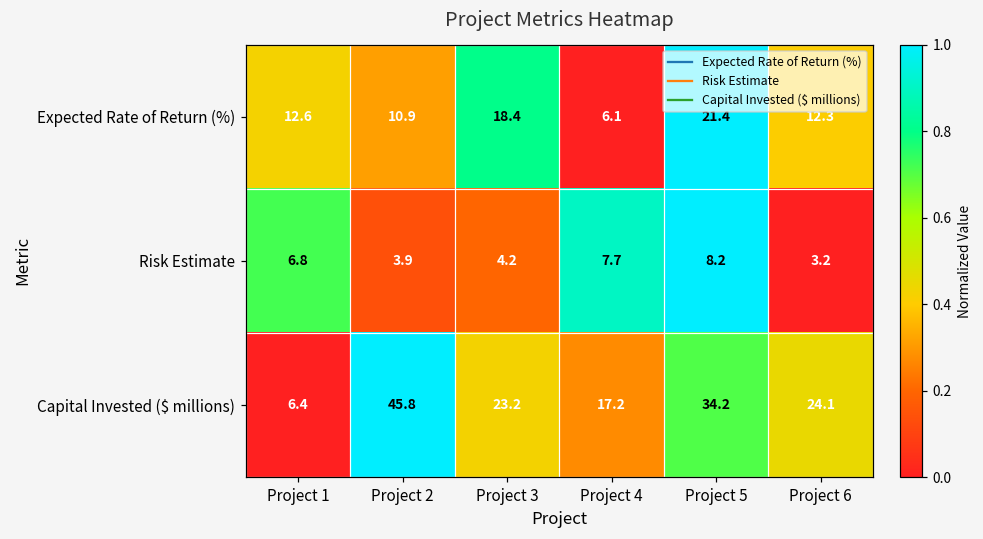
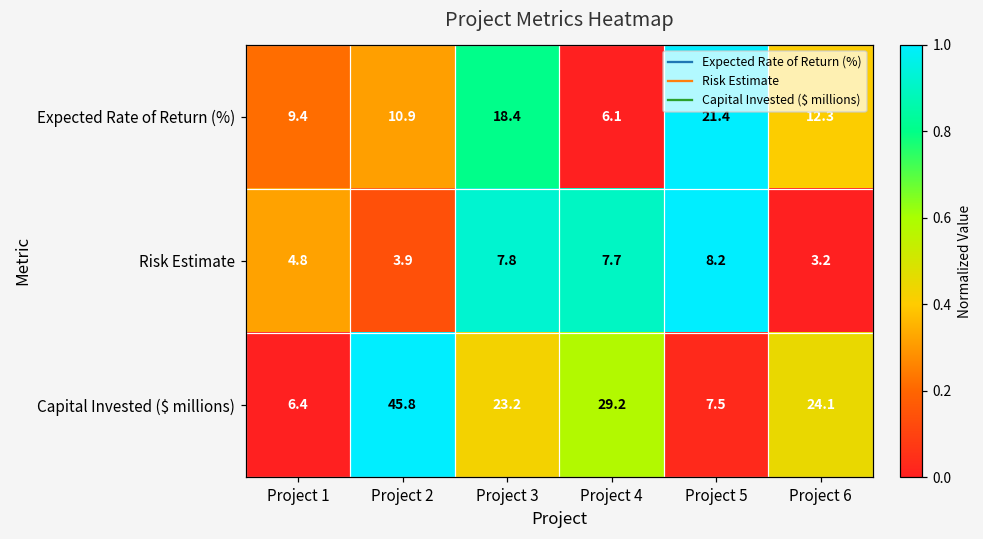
Expected Rate of Return (%), Project 1: 12.6 -> 9.4
Risk Estimate, Project 1: 6.8 -> 4.8
Risk Estimate, Project 3: 4.2 -> 7.8
Capital Invested ($ millions), Project 4: 17.2 -> 29.2
Capital Invested ($ millions), Project 5: 34.2 -> 7.5
